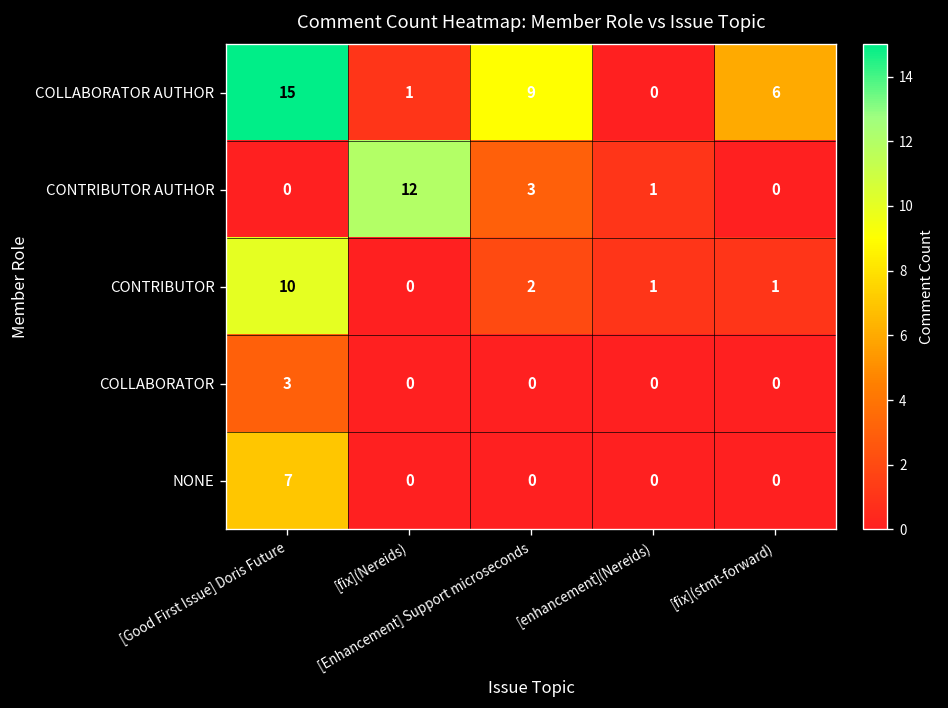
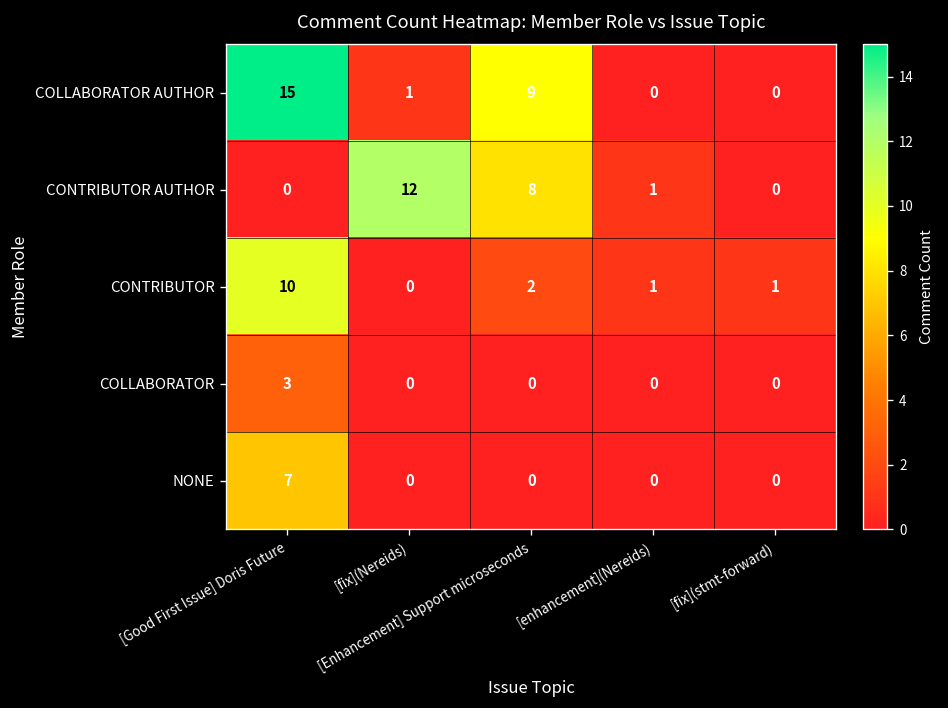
COLLABORATOR AUTHOR, [fix](stmt-forward): 6 -> 0
CONTRIBUTOR AUTHOR, [Enhancement] Support microseconds: 3 -> 8
